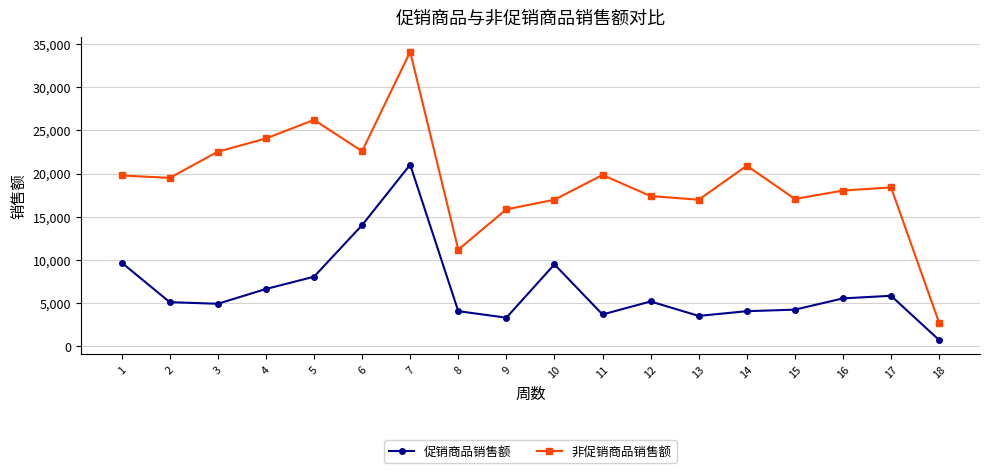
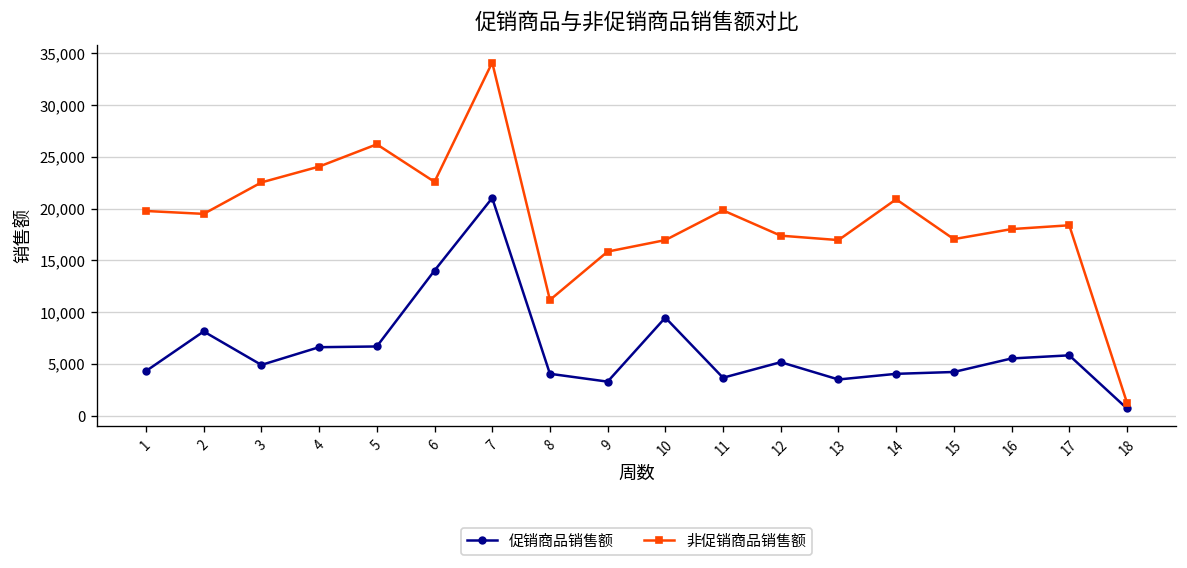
促销商品销售额, 1: 10,000 -> 4,000
促销商品销售额, 2: 5,000 -> 8,000
促销商品销售额, 5: 8,000 -> 7,000
非促销商品销售额, 18: 3,000 -> 1,000
